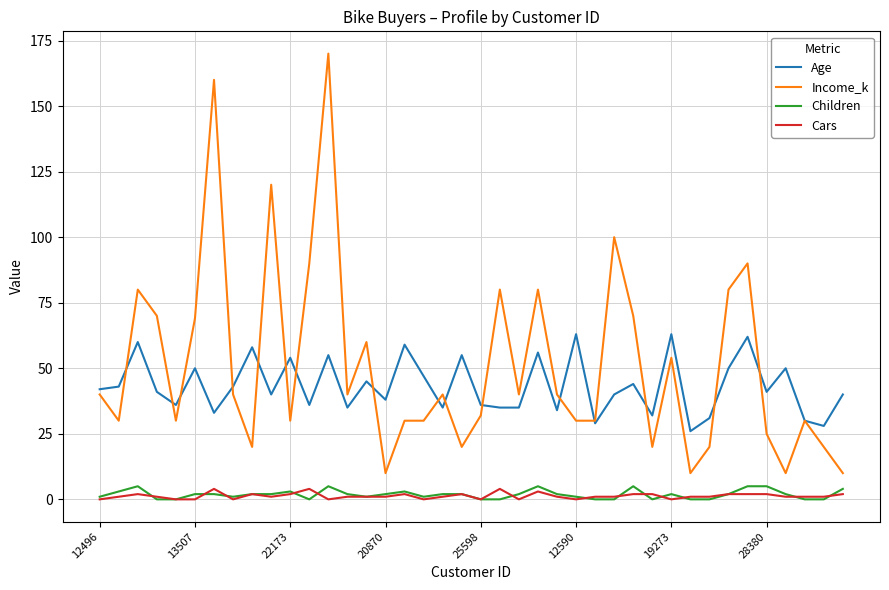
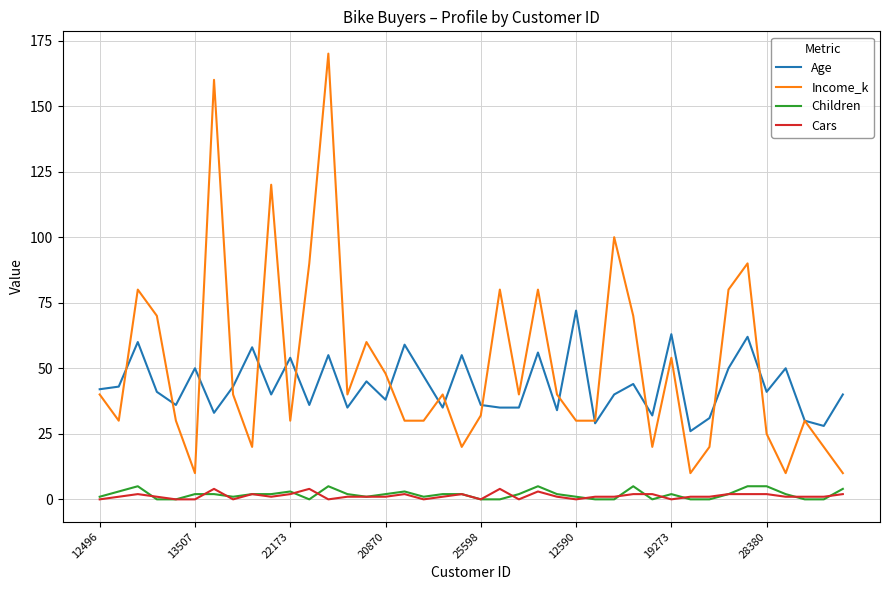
Income_k, 13507: 69 -> 10
Income_k, 20870: 10 -> 48
Age, 12590: 63 -> 72
